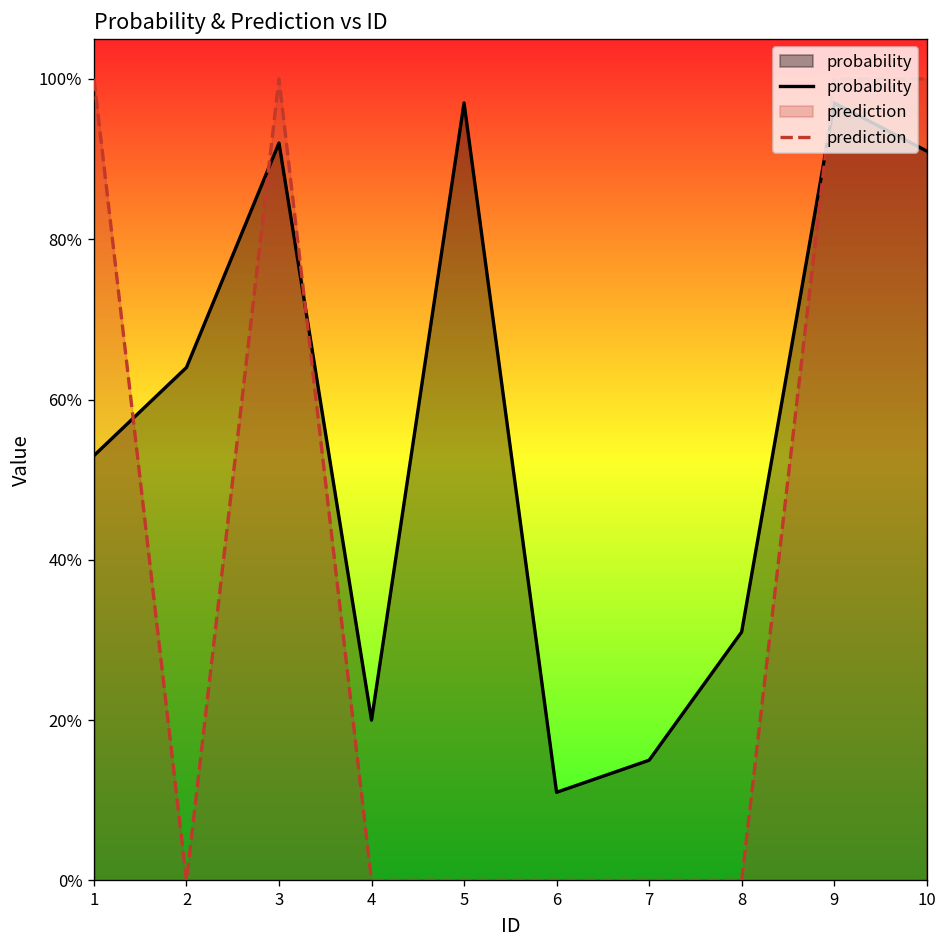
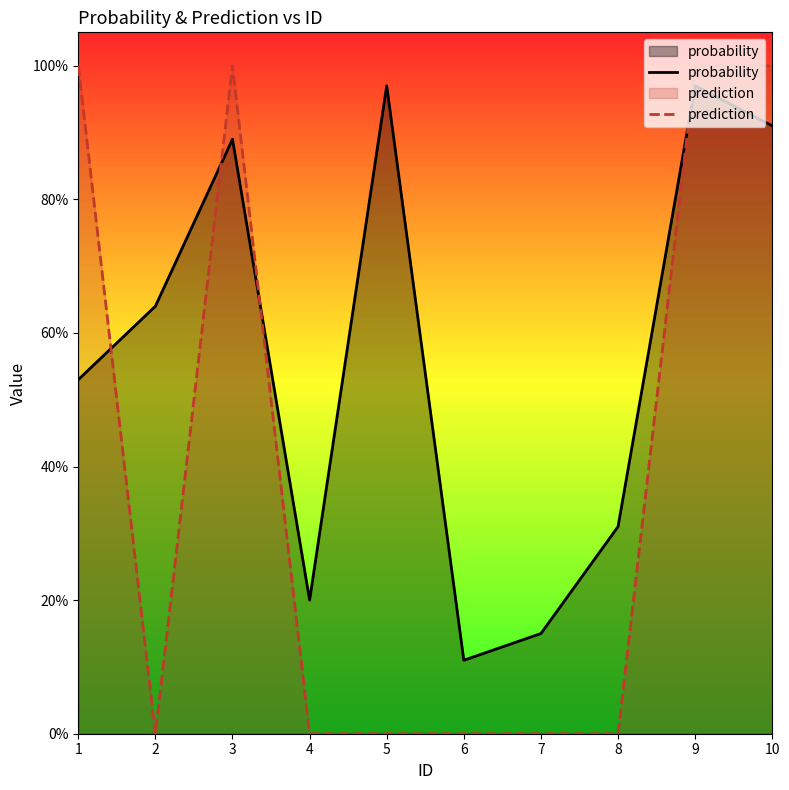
probability, 3: 92% -> 89%
